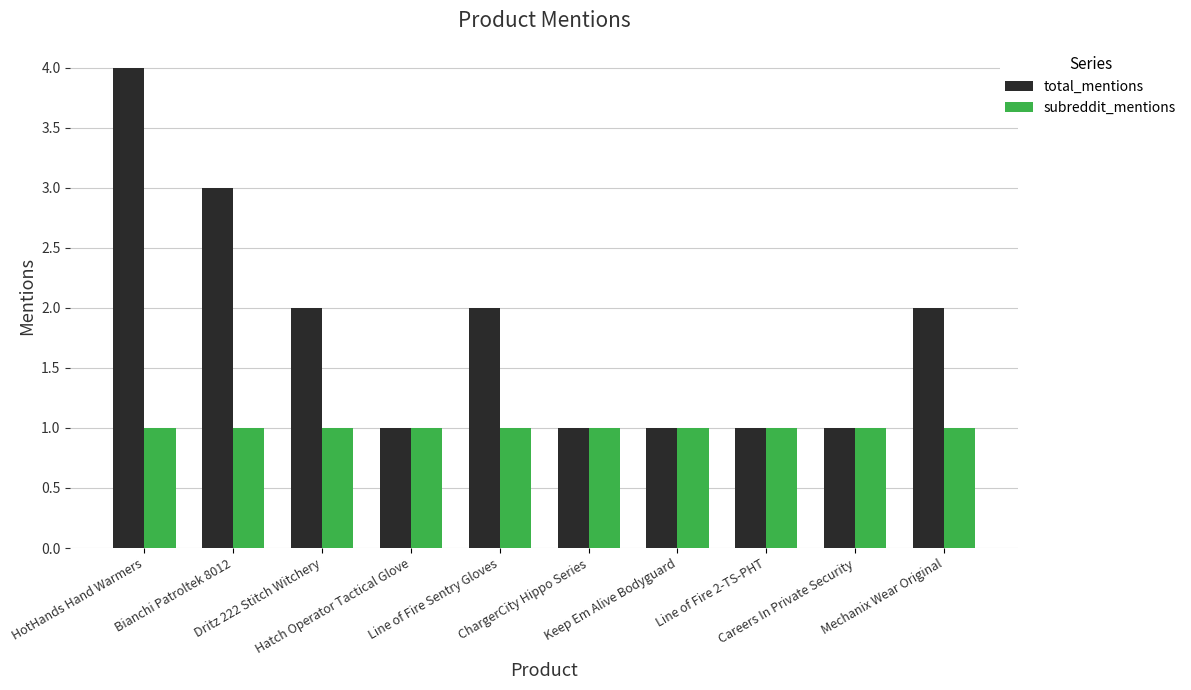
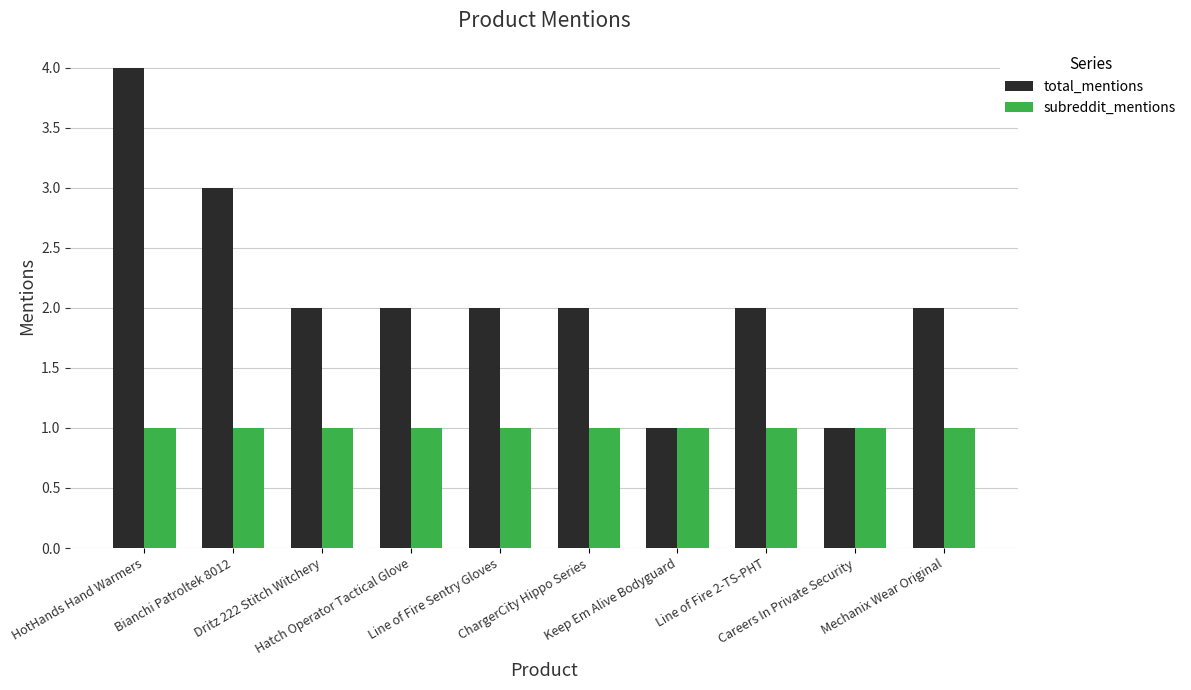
total_mentions, Hatch Operator Tactical Glove: 1 -> 2
total_mentions, ChargerCity Hippo Series: 1 -> 2
total_mentions, Line of Fire 2-TS-PHT: 1 -> 2
